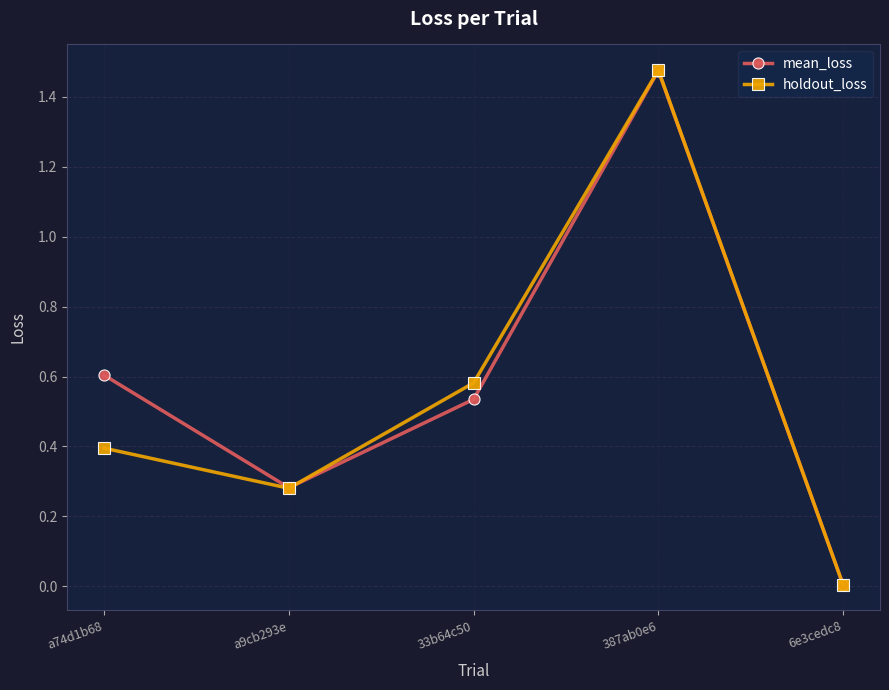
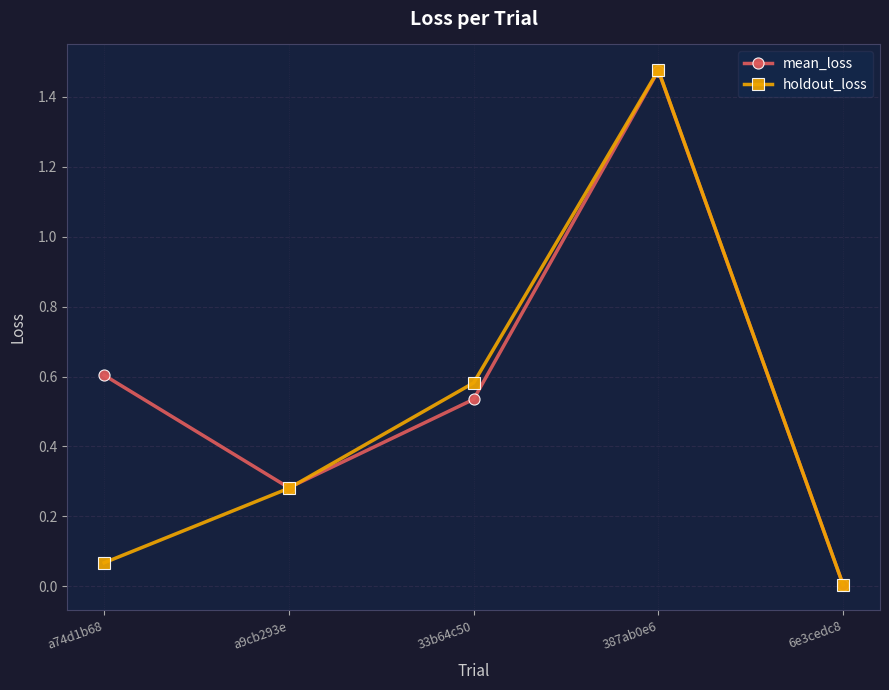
holdout_loss, a74d1b68: 0.39 -> 0.07
